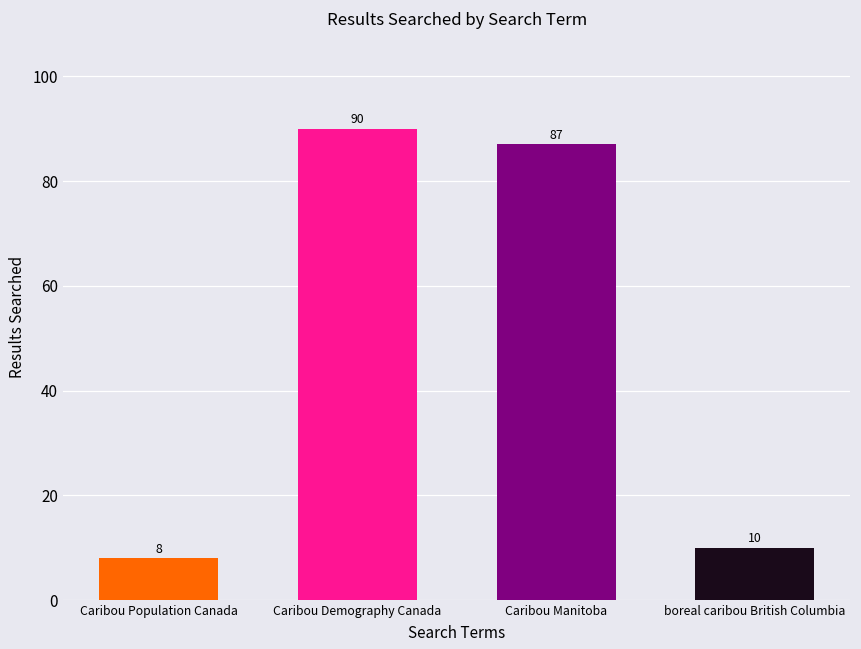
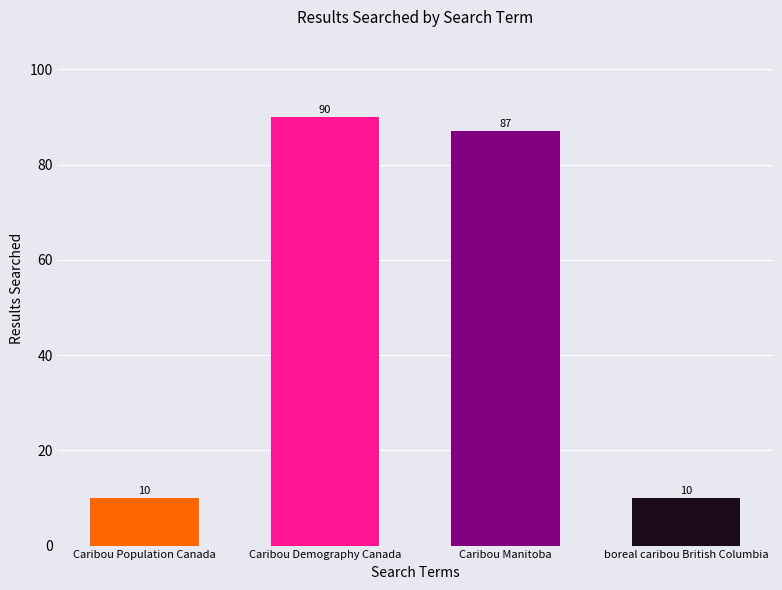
Caribou Population Canada: 8 -> 10
